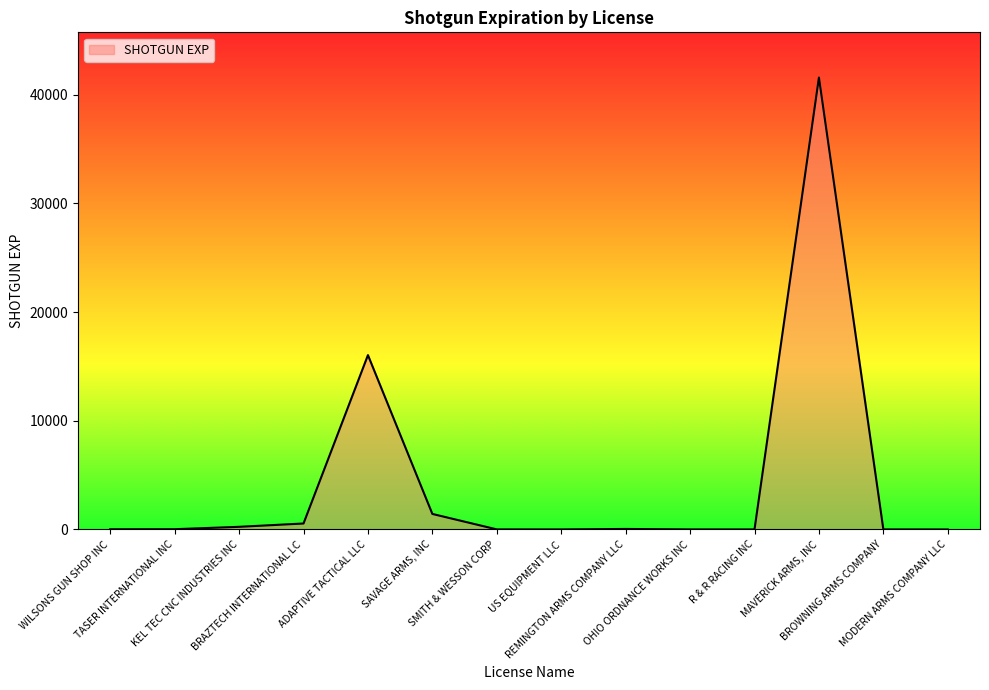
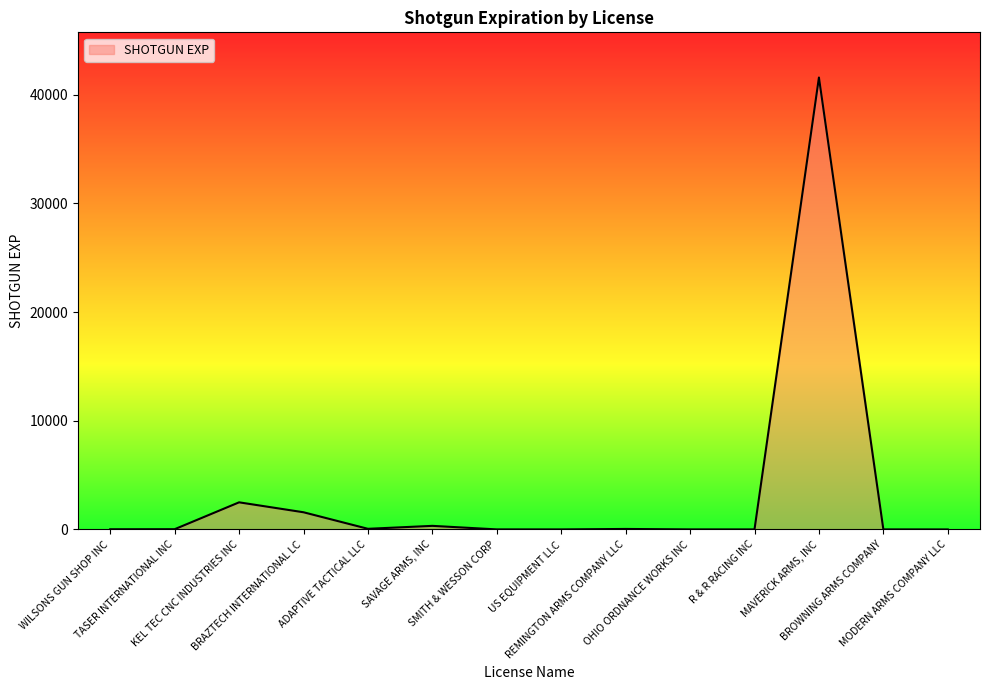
KEL TEC CNC INDUSTRIES INC: 200 -> 2500
BRAZTECH INTERNATIONAL LC: 500 -> 1600
ADAPTIVE TACTICAL LLC: 16000 -> 100
SAVAGE ARMS, INC: 1400 -> 300
